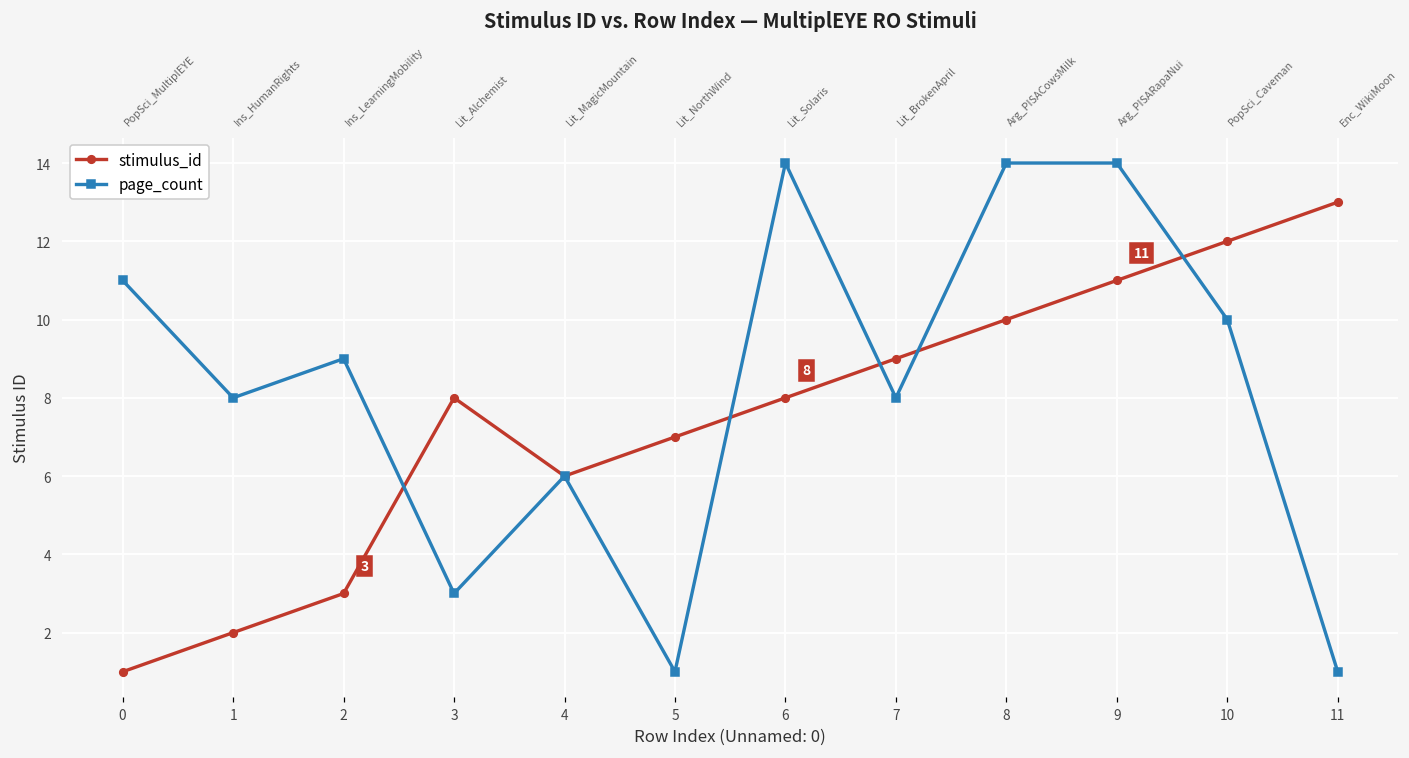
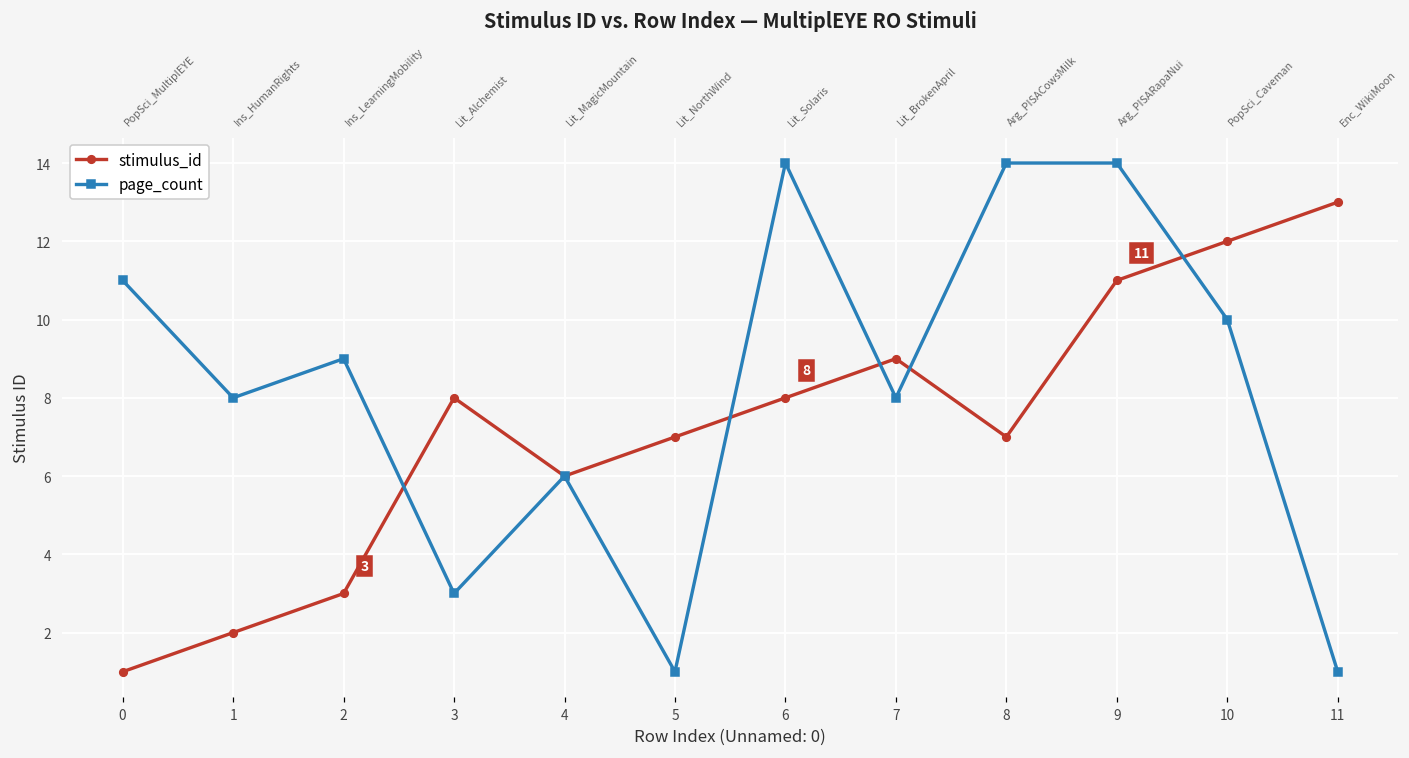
stimulus_id, 8: 10 -> 7
